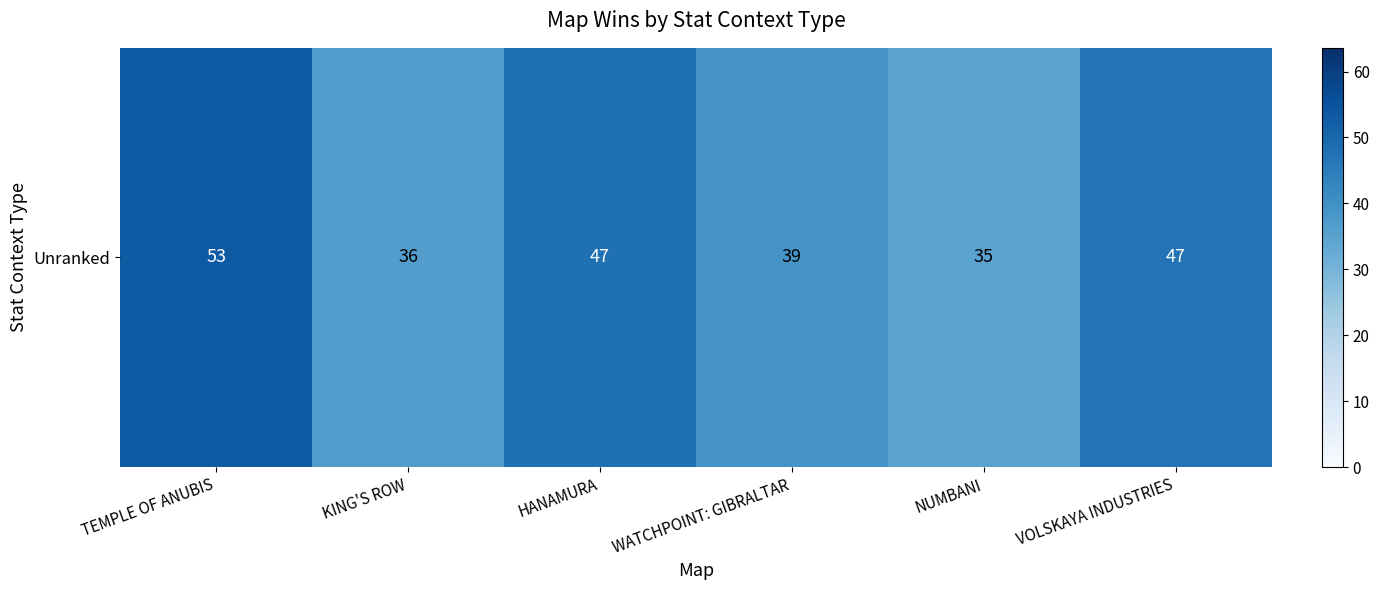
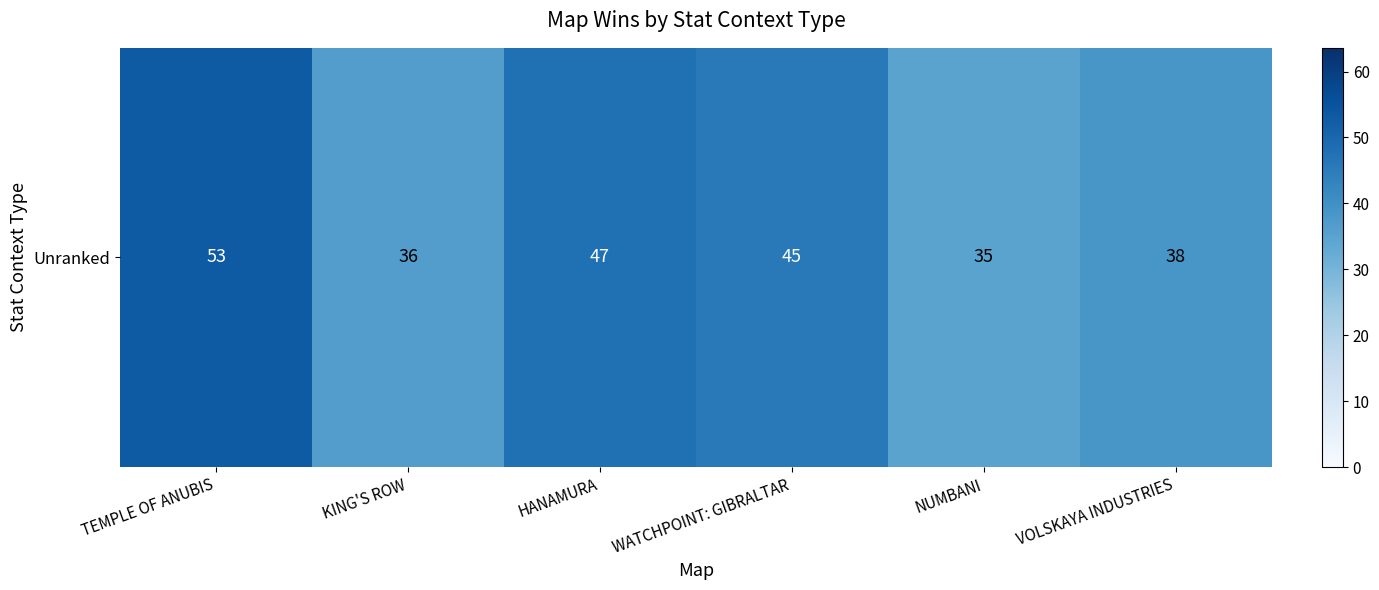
Unranked, WATCHPOINT: GIBRALTAR: 39 -> 45
Unranked, VOLSKAYA INDUSTRIES: 47 -> 38
